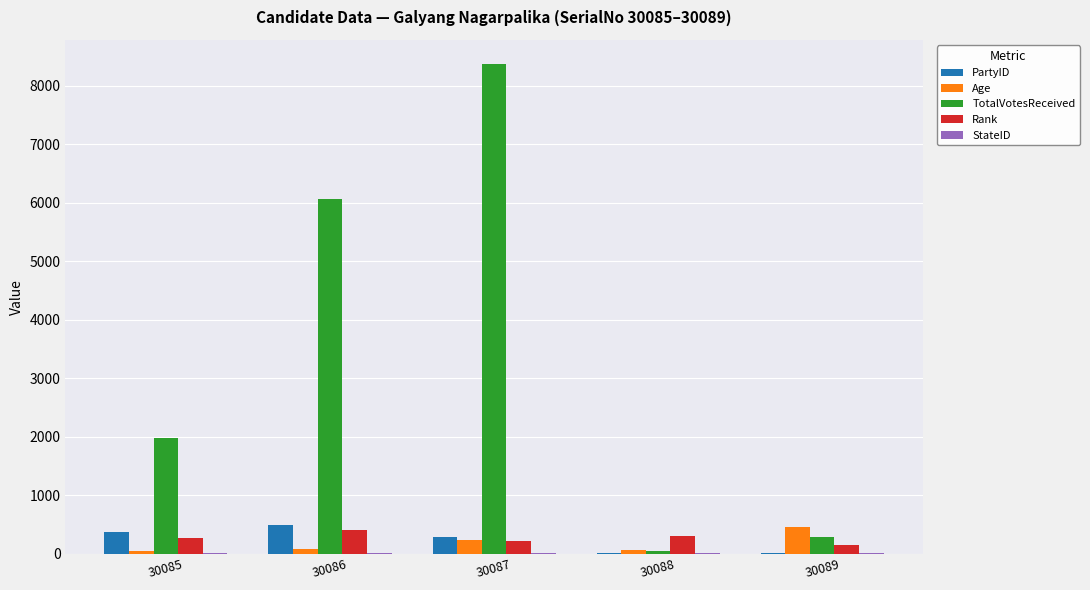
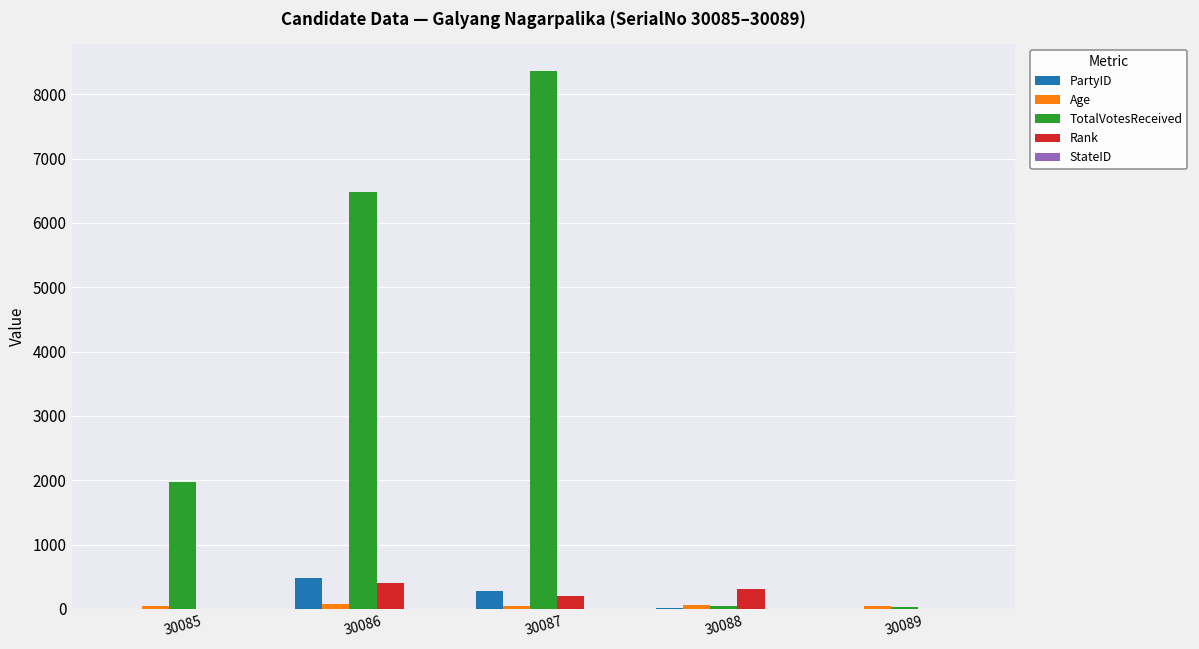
PartyID, 30085: 400 -> 0
Rank, 30085: 300 -> 0
TotalVotesReceived, 30086: 6100 -> 6500
Age, 30087: 200 -> 0
Age, 30089: 500 -> 0
TotalVotesReceived, 30089: 300 -> 0
Rank, 30089: 100 -> 0
